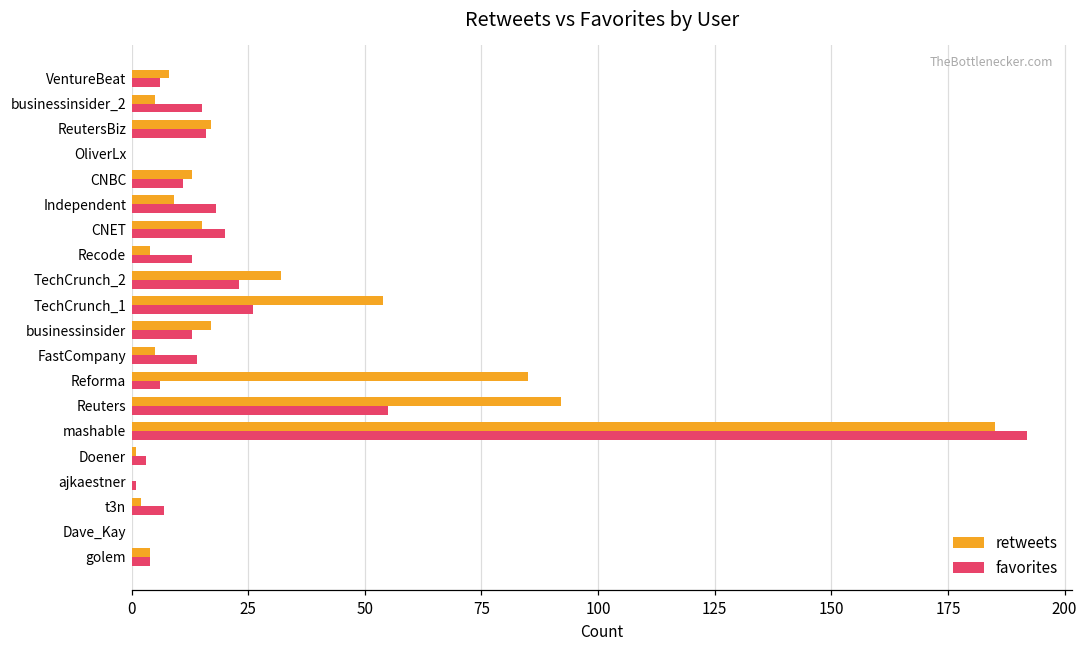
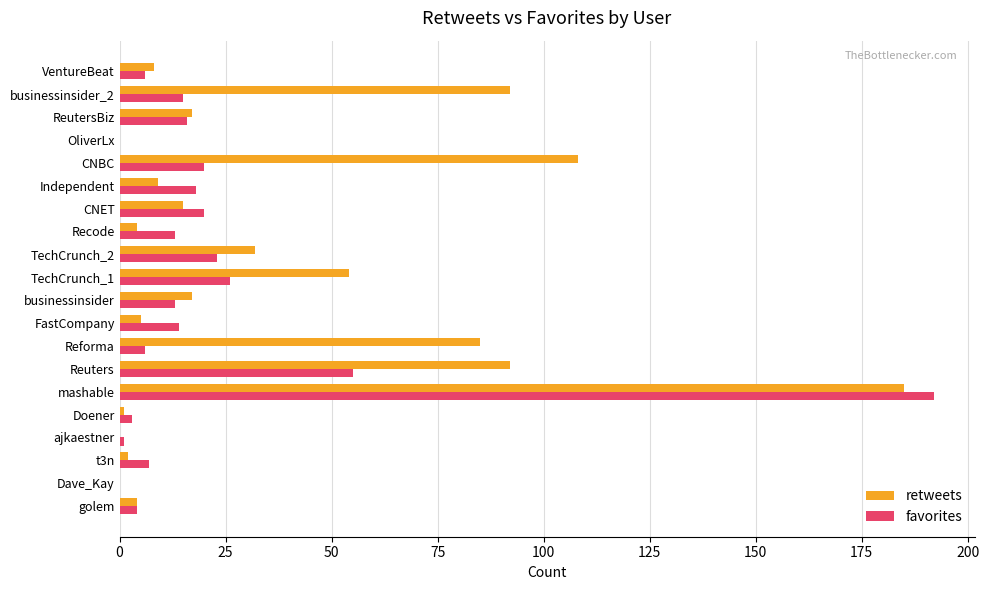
retweets, businessinsider_2: 5 -> 92
retweets, CNBC: 13 -> 108
favorites, CNBC: 11 -> 20
